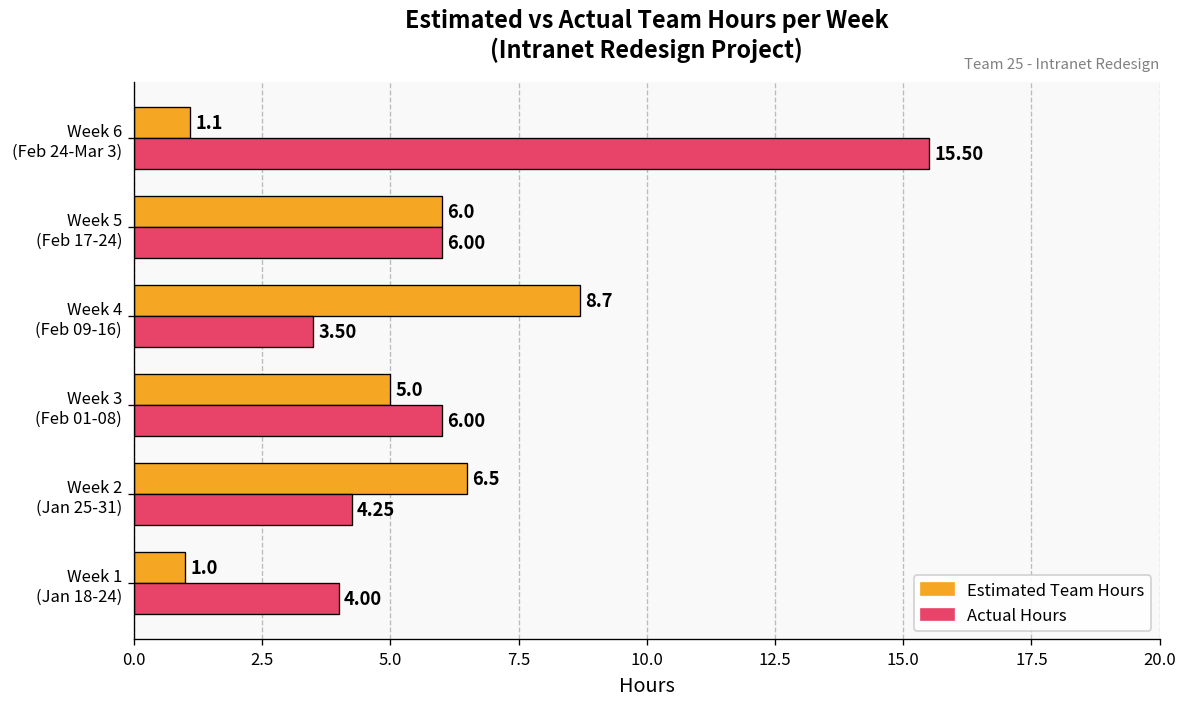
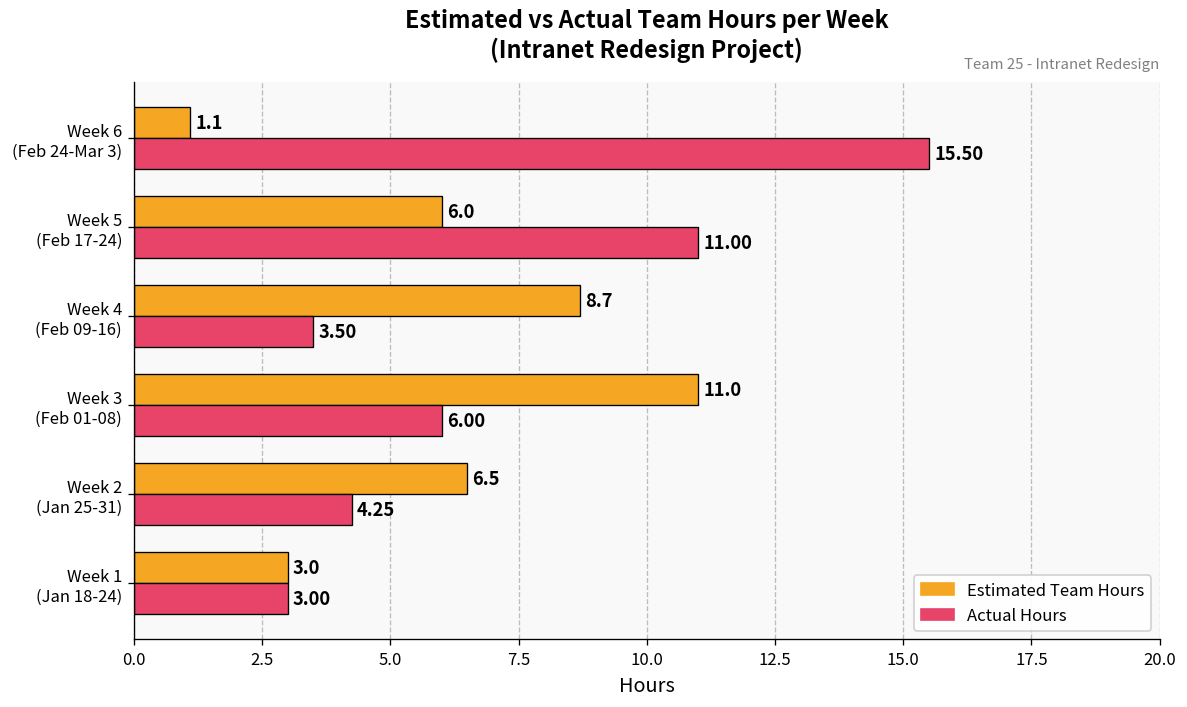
Actual Hours, Week 5 (Feb 17-24): 6.00 -> 11.00
Estimated Team Hours, Week 3 (Feb 01-08): 5.0 -> 11.0
Estimated Team Hours, Week 1 (Jan 18-24): 1.0 -> 3.0
Actual Hours, Week 1 (Jan 18-24): 4.00 -> 3.00
